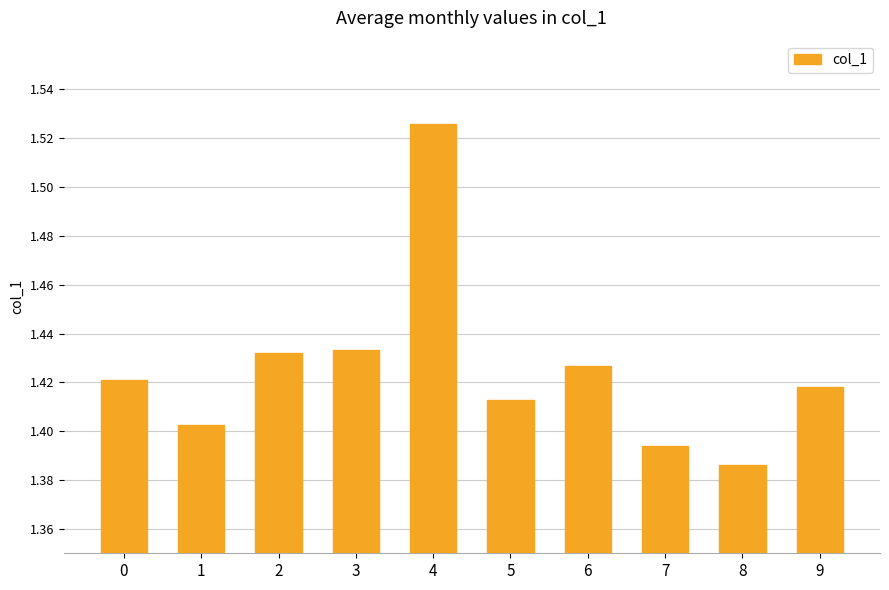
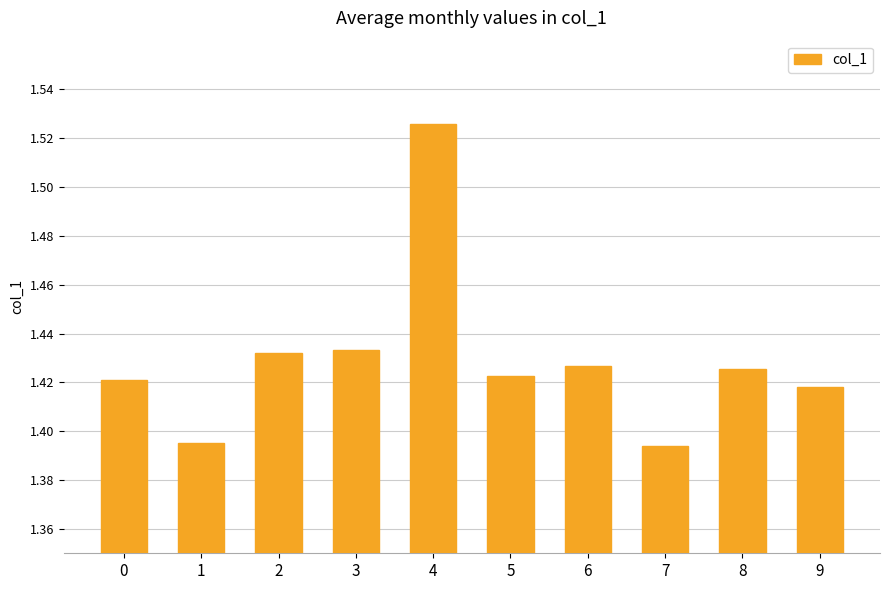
1: 1.403 -> 1.395
5: 1.413 -> 1.422
8: 1.386 -> 1.425
